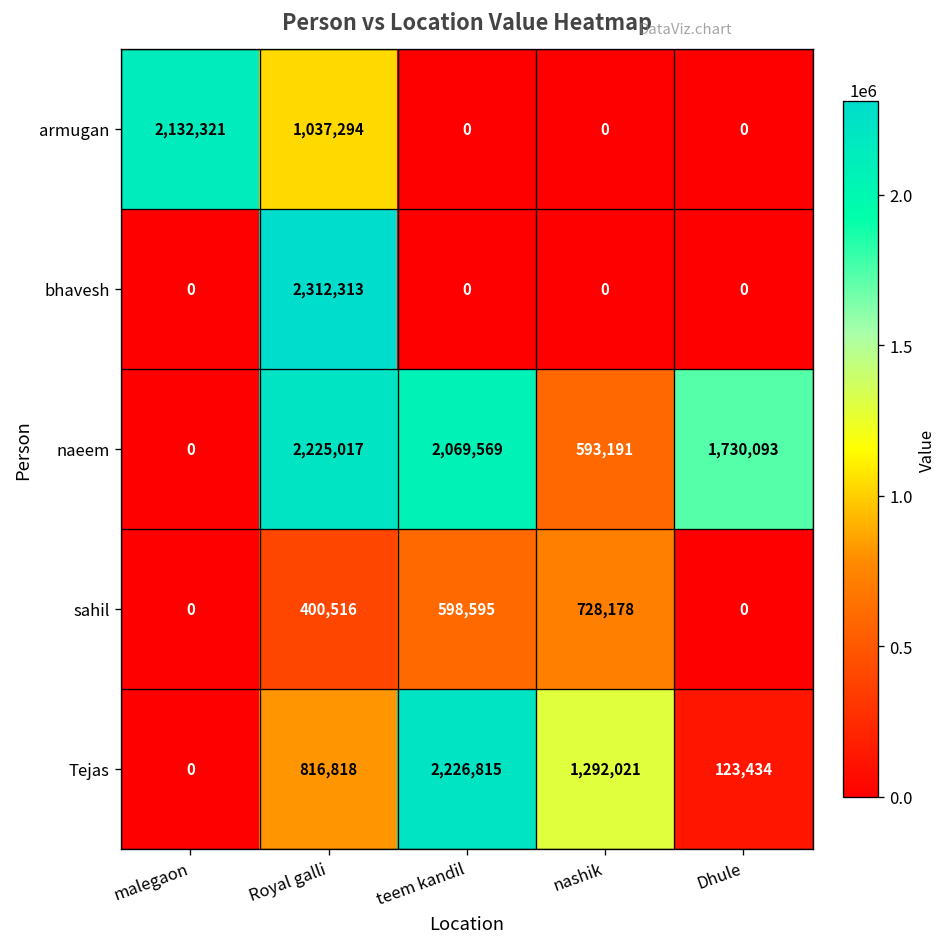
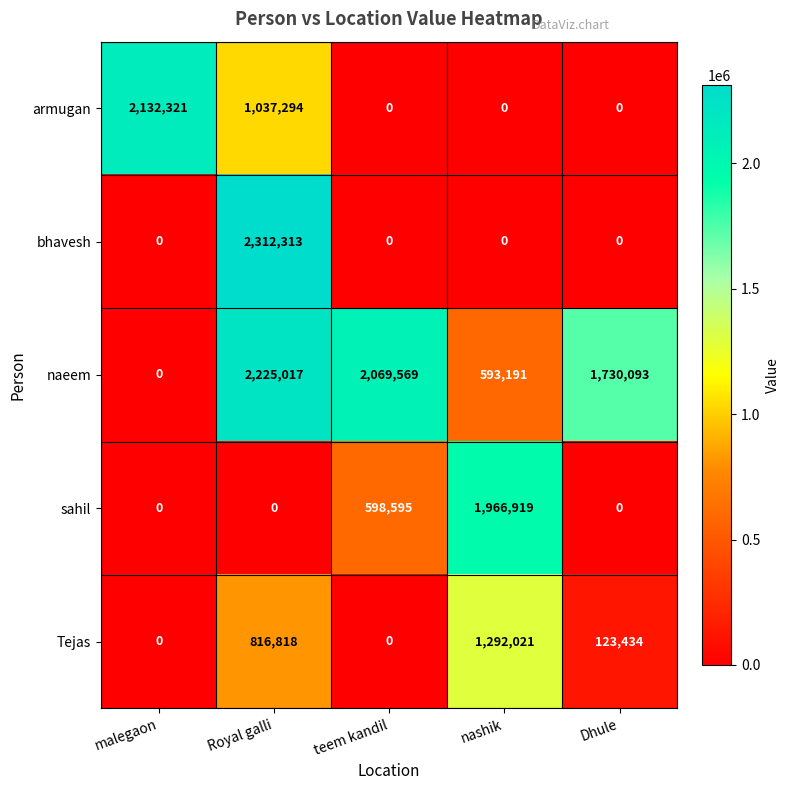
sahil, Royal galli: 400,516 -> 0
sahil, nashik: 728,178 -> 1,966,919
Tejas, teem kandil: 2,226,815 -> 0
